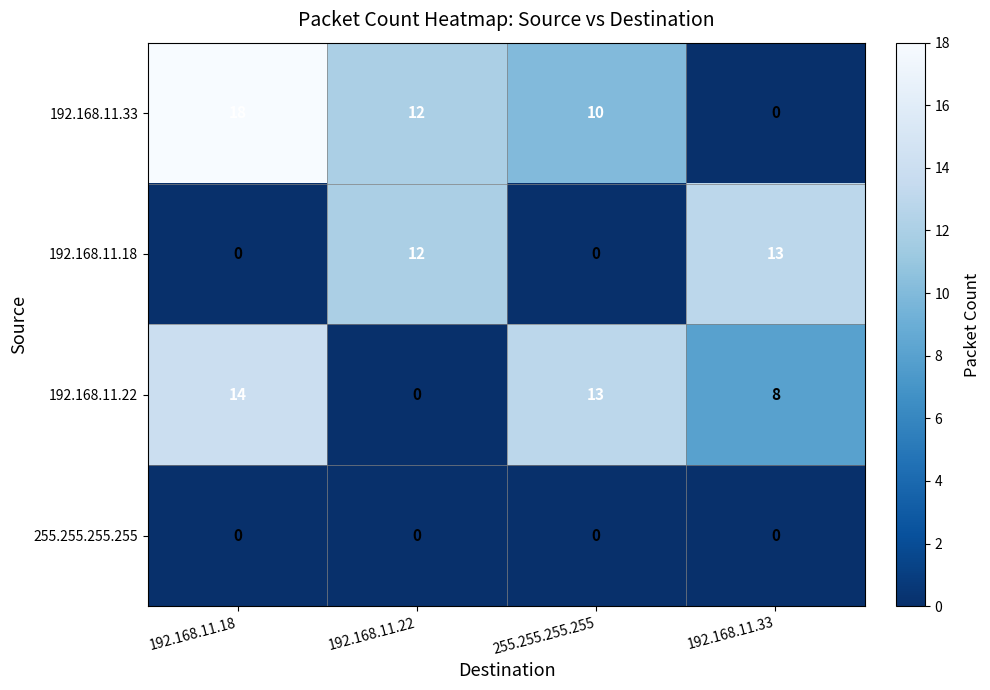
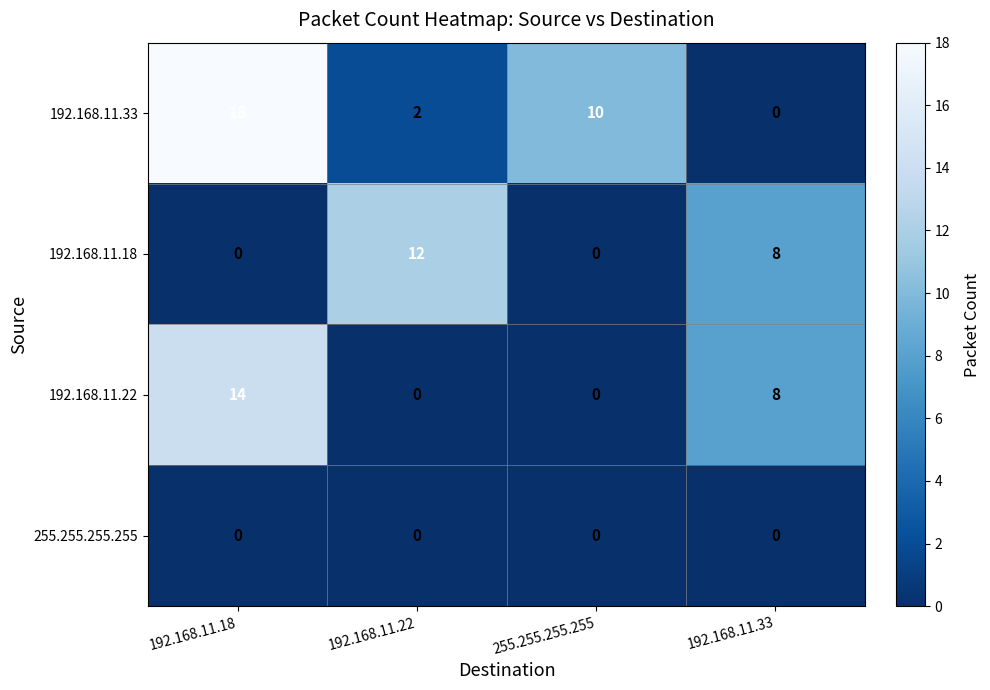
192.168.11.33, 192.168.11.22: 12 -> 2
192.168.11.18, 192.168.11.33: 13 -> 8
192.168.11.22, 255.255.255.255: 13 -> 0
